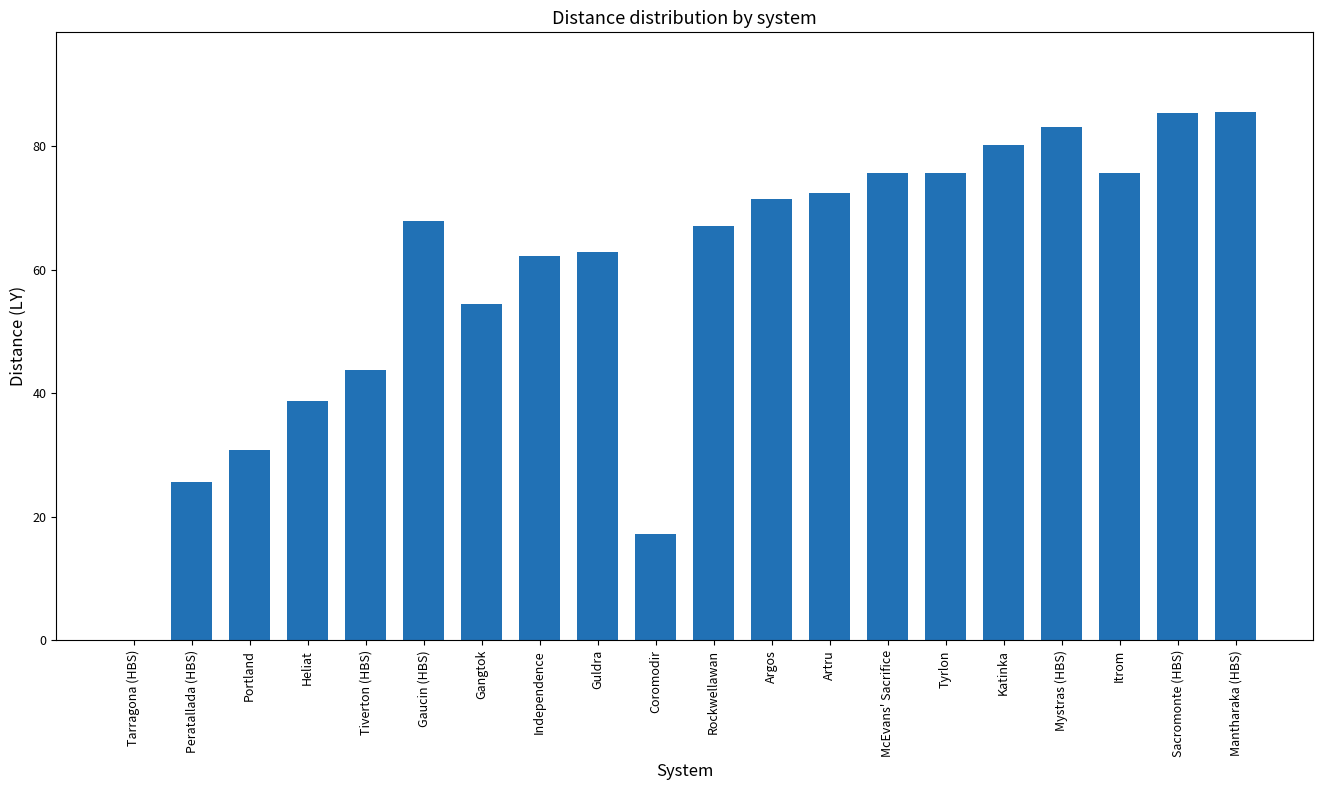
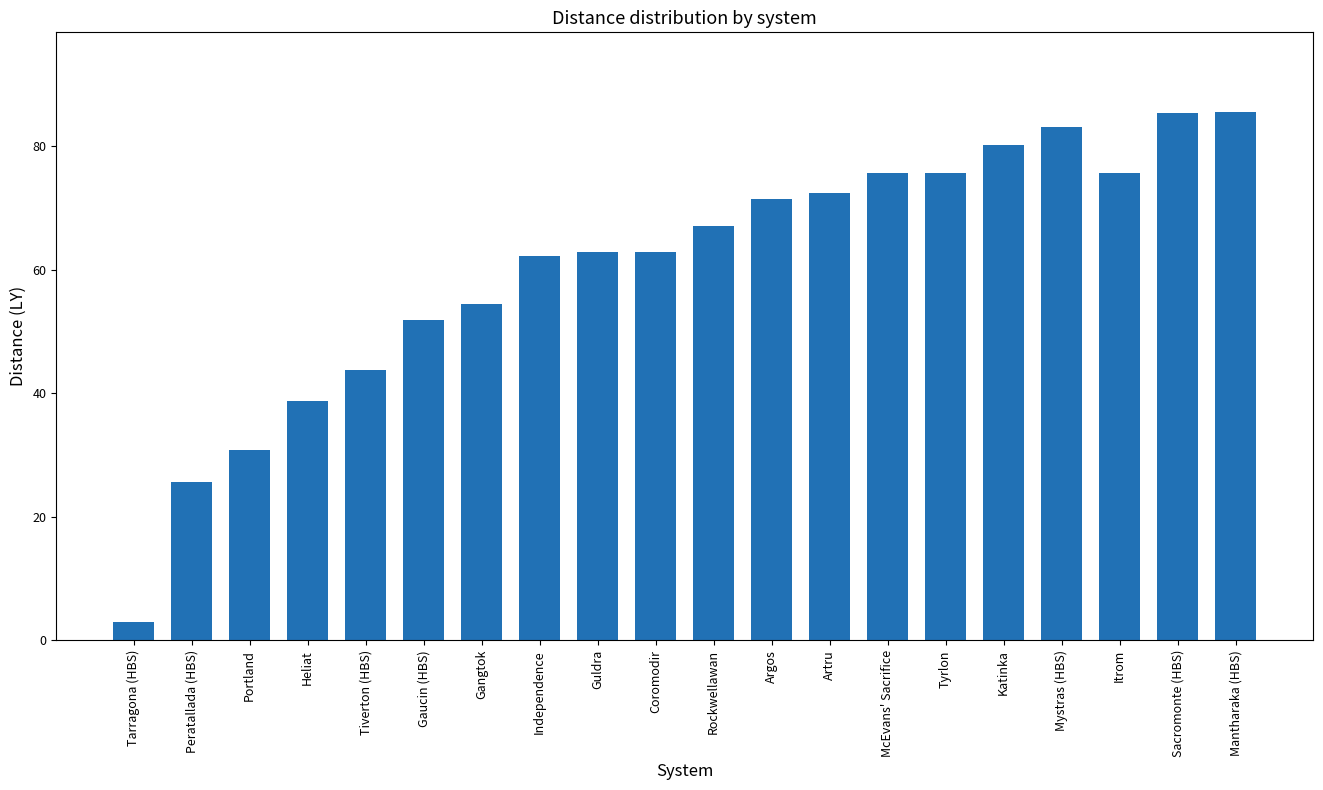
Tarragona (HBS): 0 -> 3
Gaucin (HBS): 68 -> 52
Coromodir: 17 -> 63
